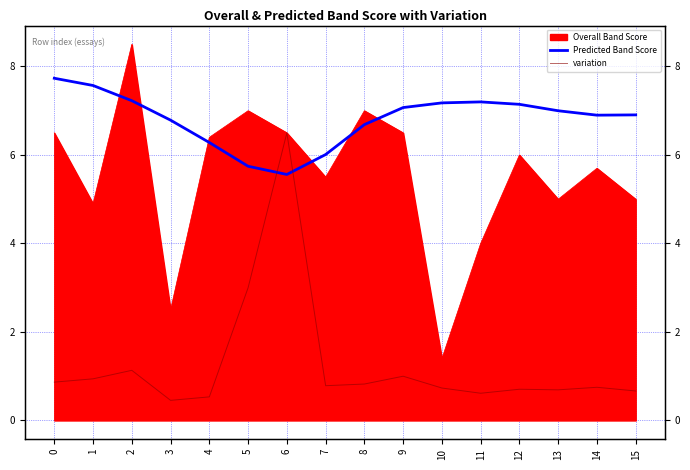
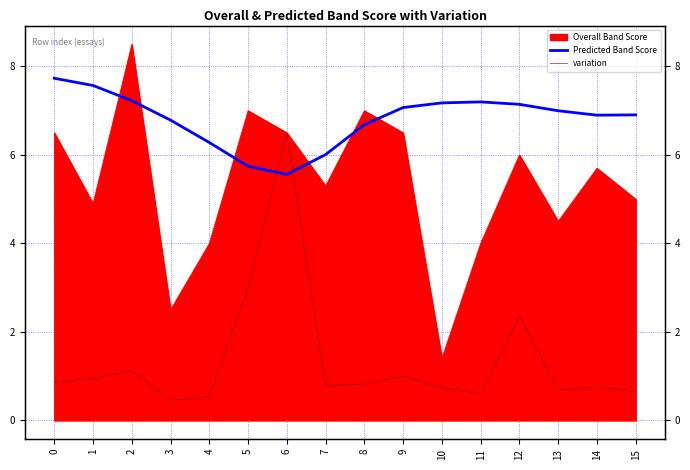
Overall Band Score, 4: 6.4 -> 4.0
Overall Band Score, 7: 5.5 -> 5.3
variation, 12: 0.7 -> 2.4
Overall Band Score, 13: 5.0 -> 4.5
